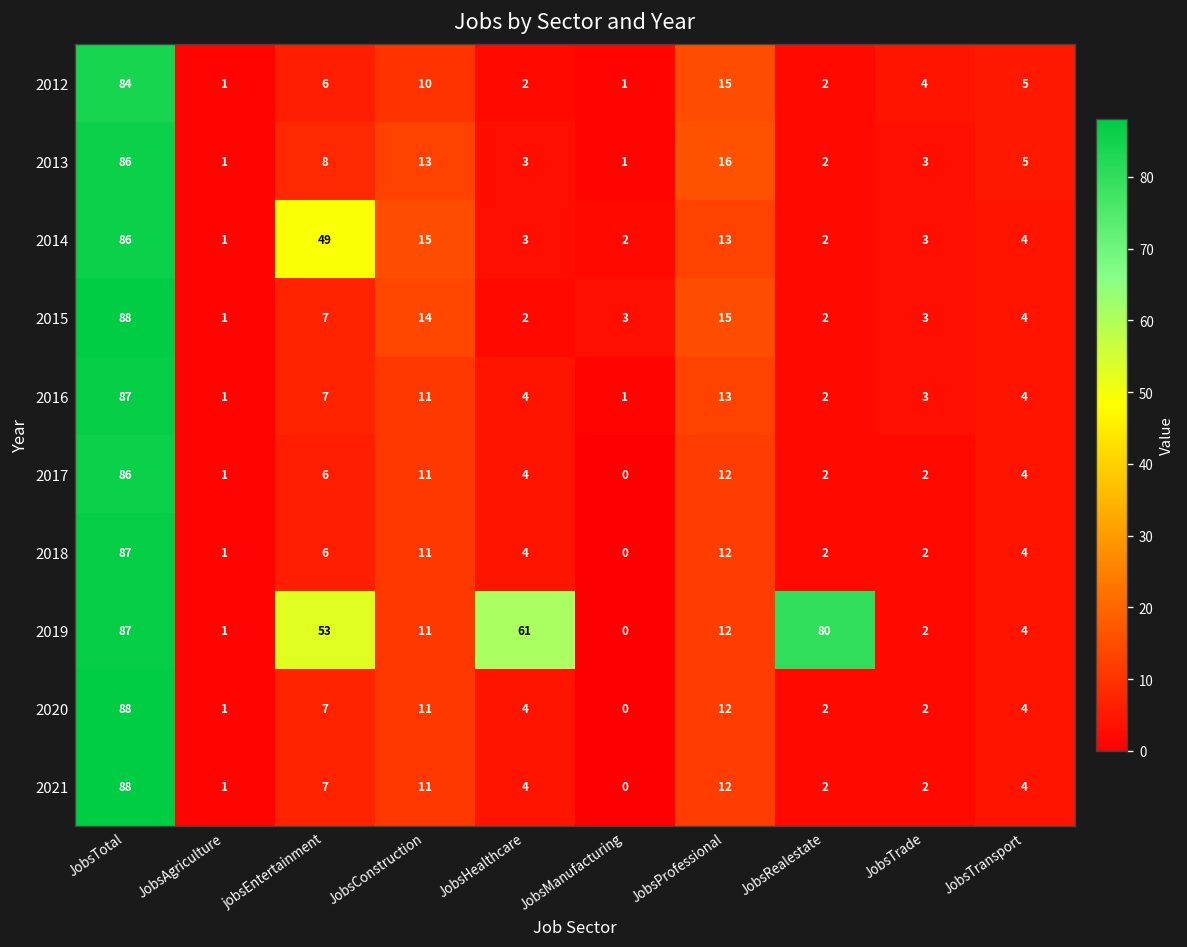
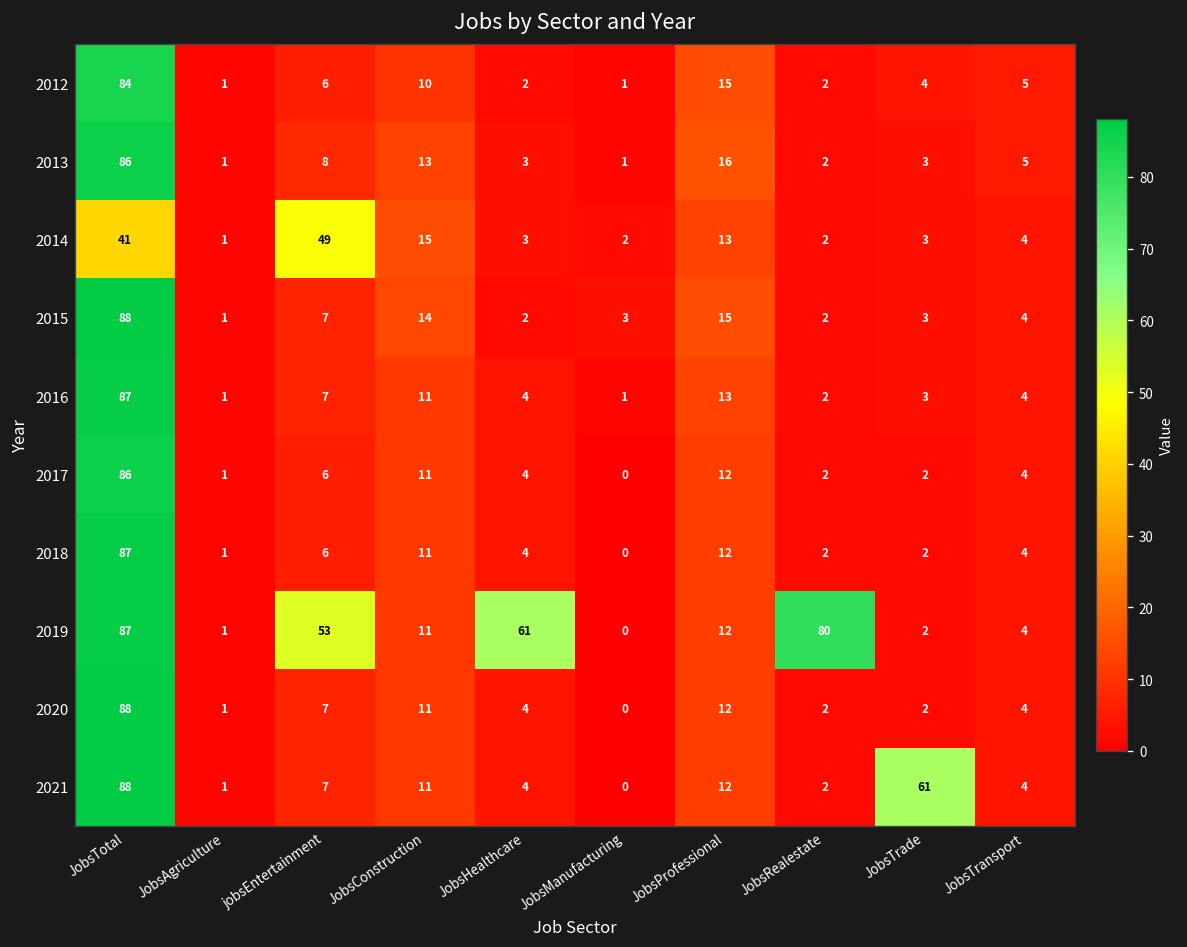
2014, JobsTotal: 86 -> 41
2021, JobsTrade: 2 -> 61
